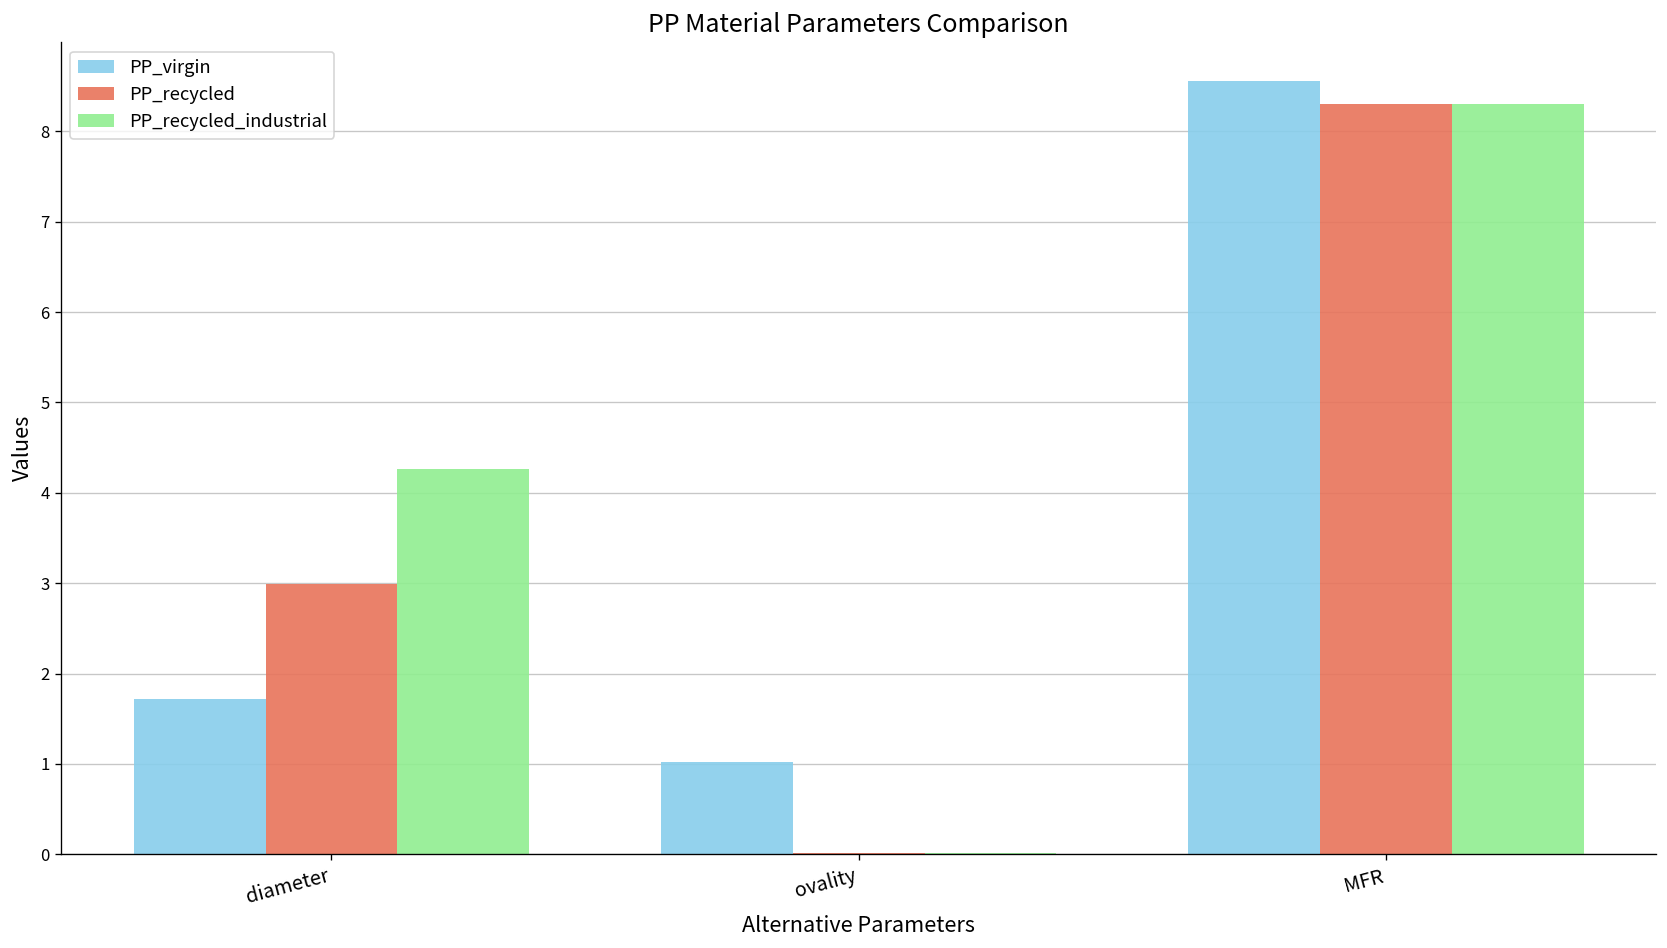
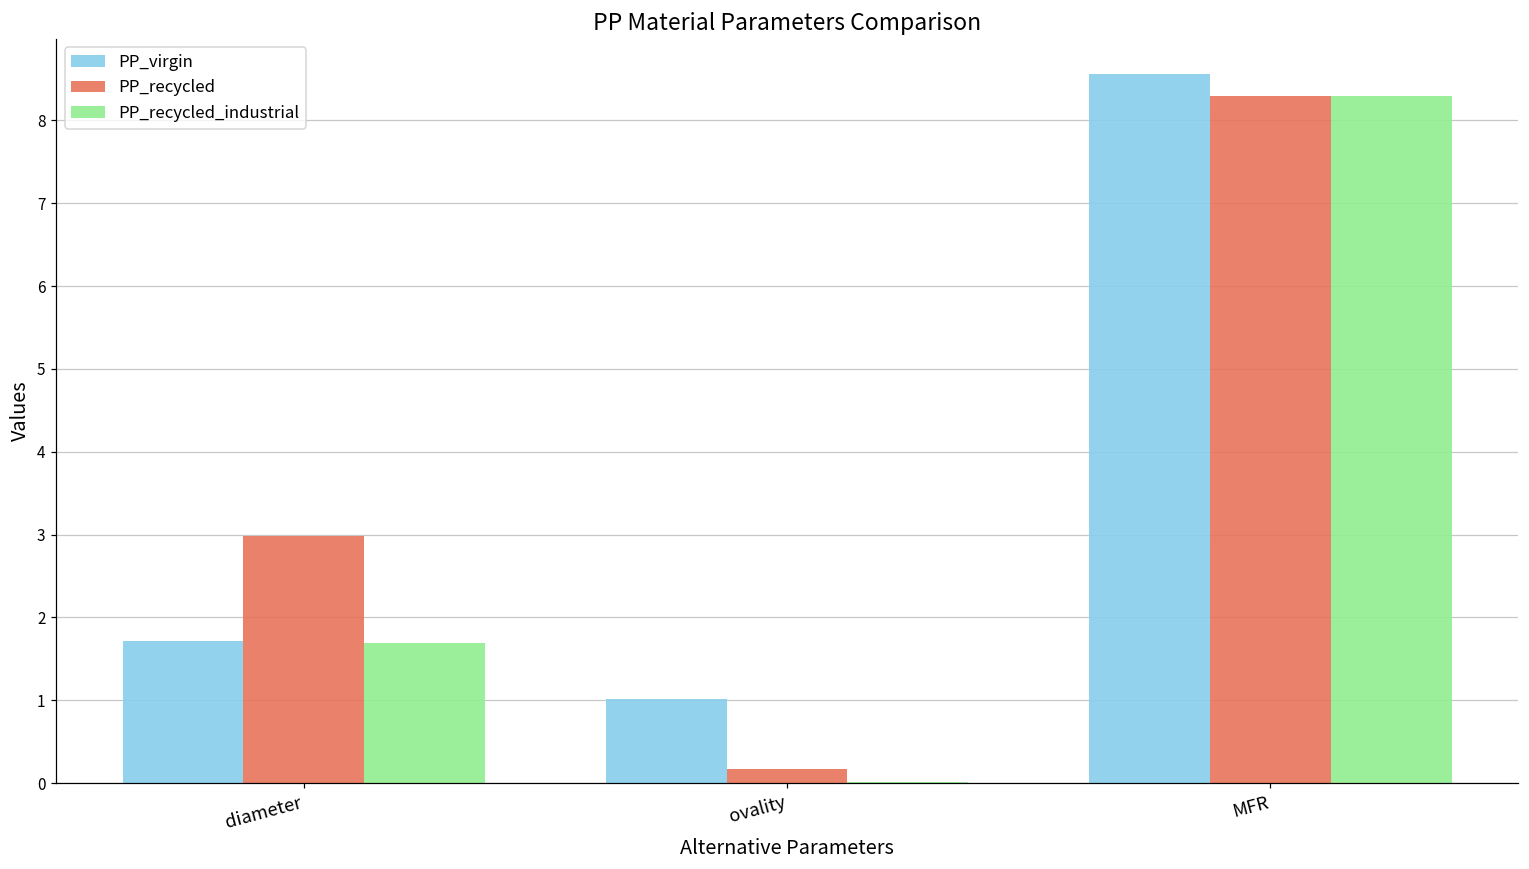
PP_recycled_industrial, diameter: 4.3 -> 1.7
PP_recycled, ovality: 0.0 -> 0.2
